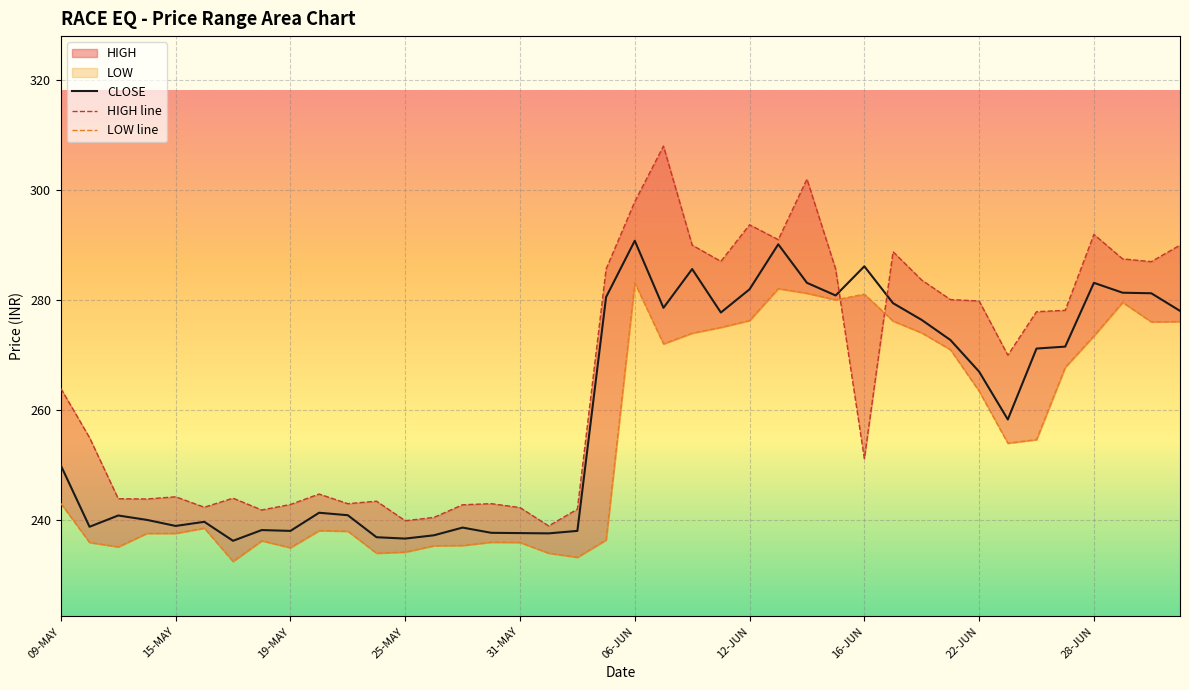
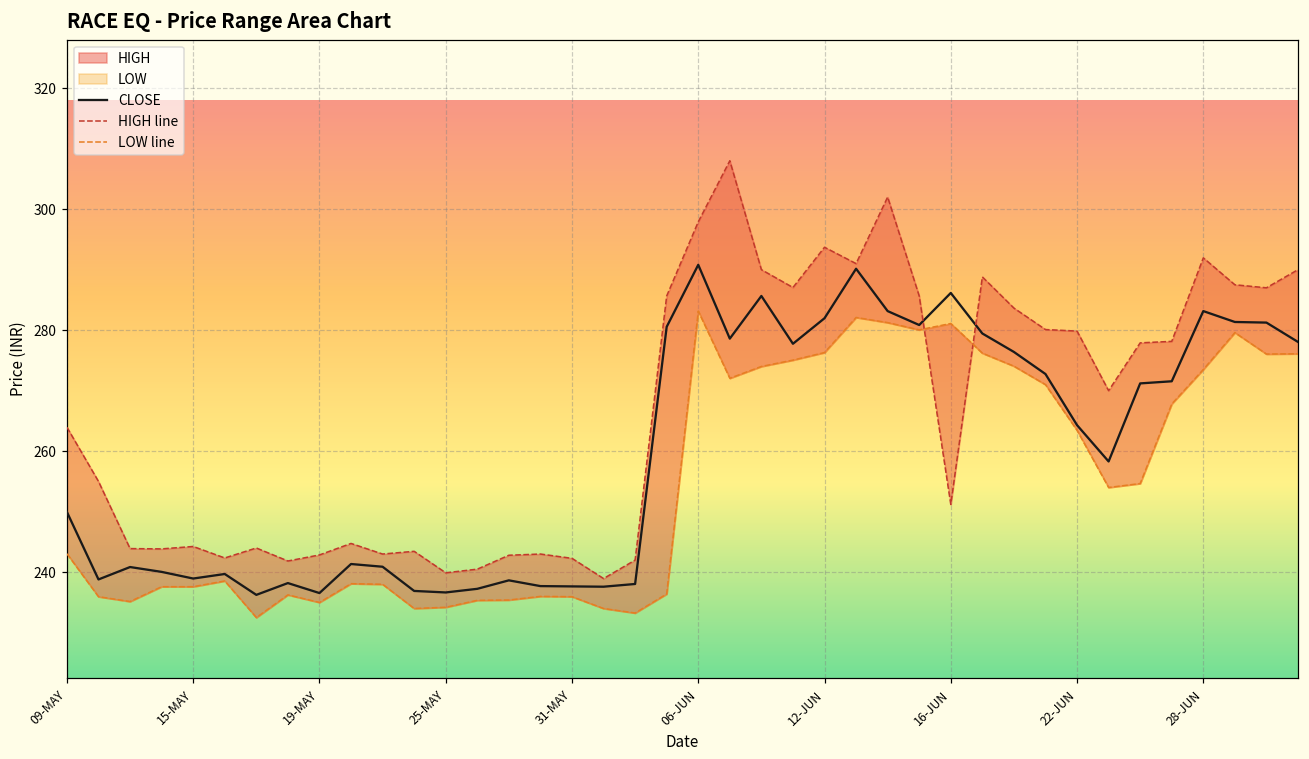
CLOSE, 19-MAY: 238 -> 237
CLOSE, 22-JUN: 267 -> 264
